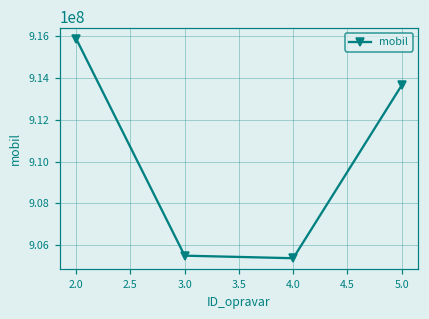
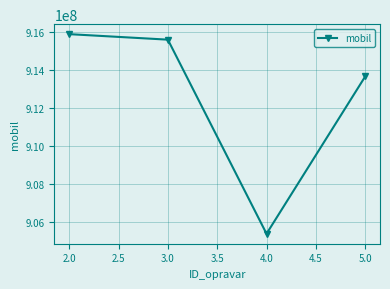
3.0: 905500000 -> 915600000
